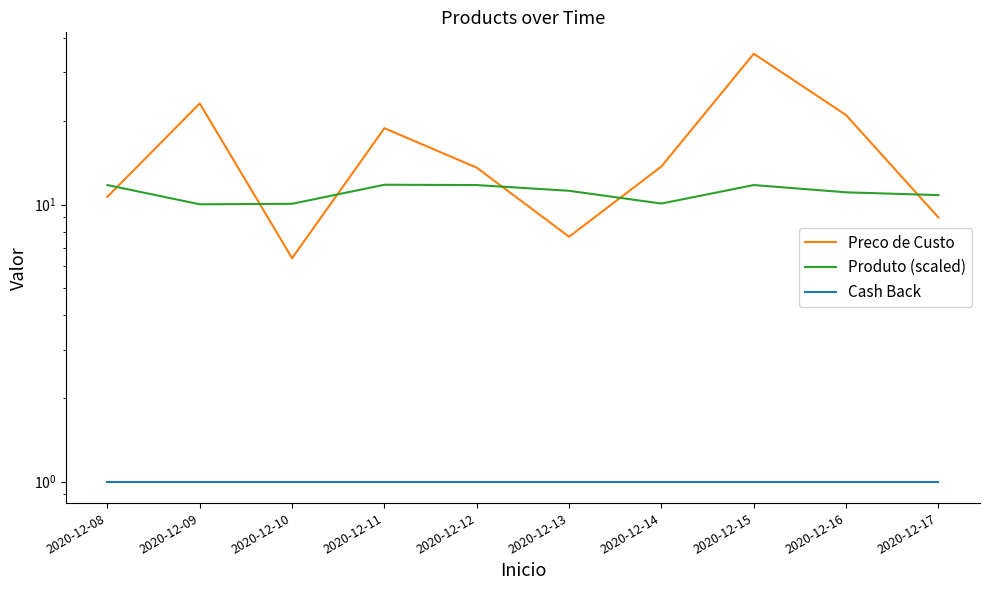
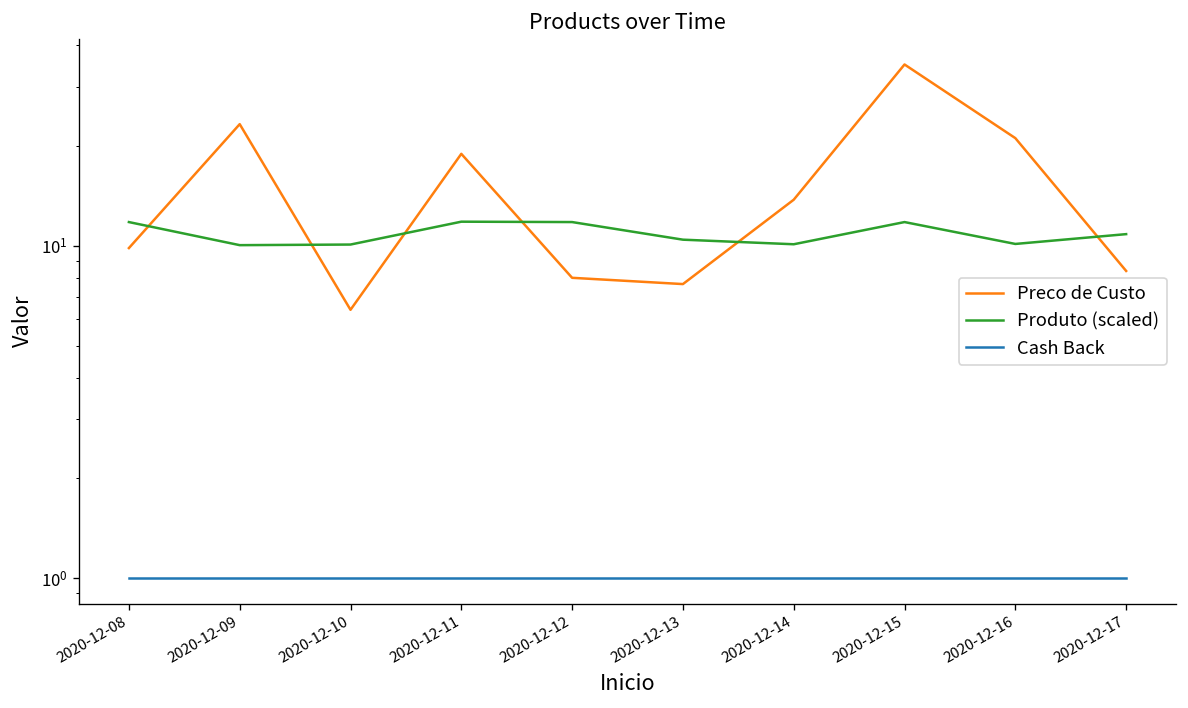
Preco de Custo, 2020-12-08: 10.7 -> 9.8
Preco de Custo, 2020-12-12: 14 -> 8.0
Produto (scaled), 2020-12-13: 11.2 -> 10.4
Produto (scaled), 2020-12-16: 11.1 -> 10.1
Preco de Custo, 2020-12-17: 9.0 -> 8.4
